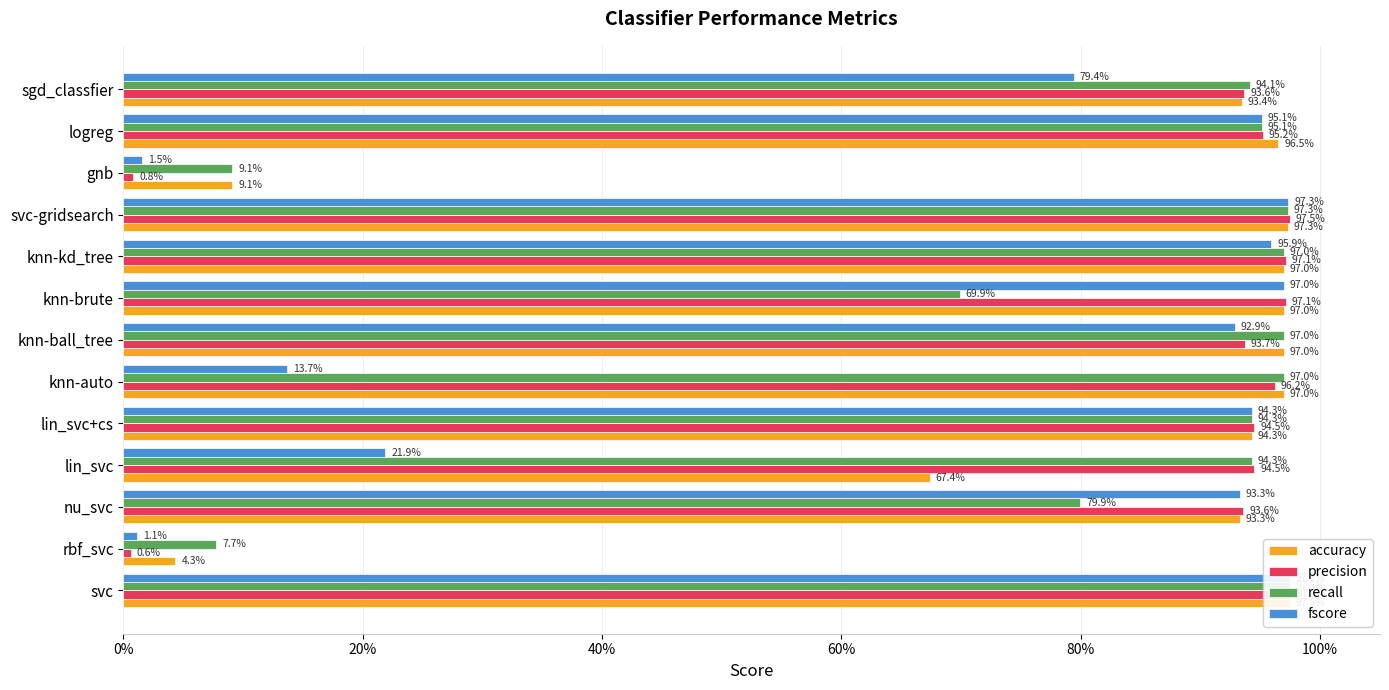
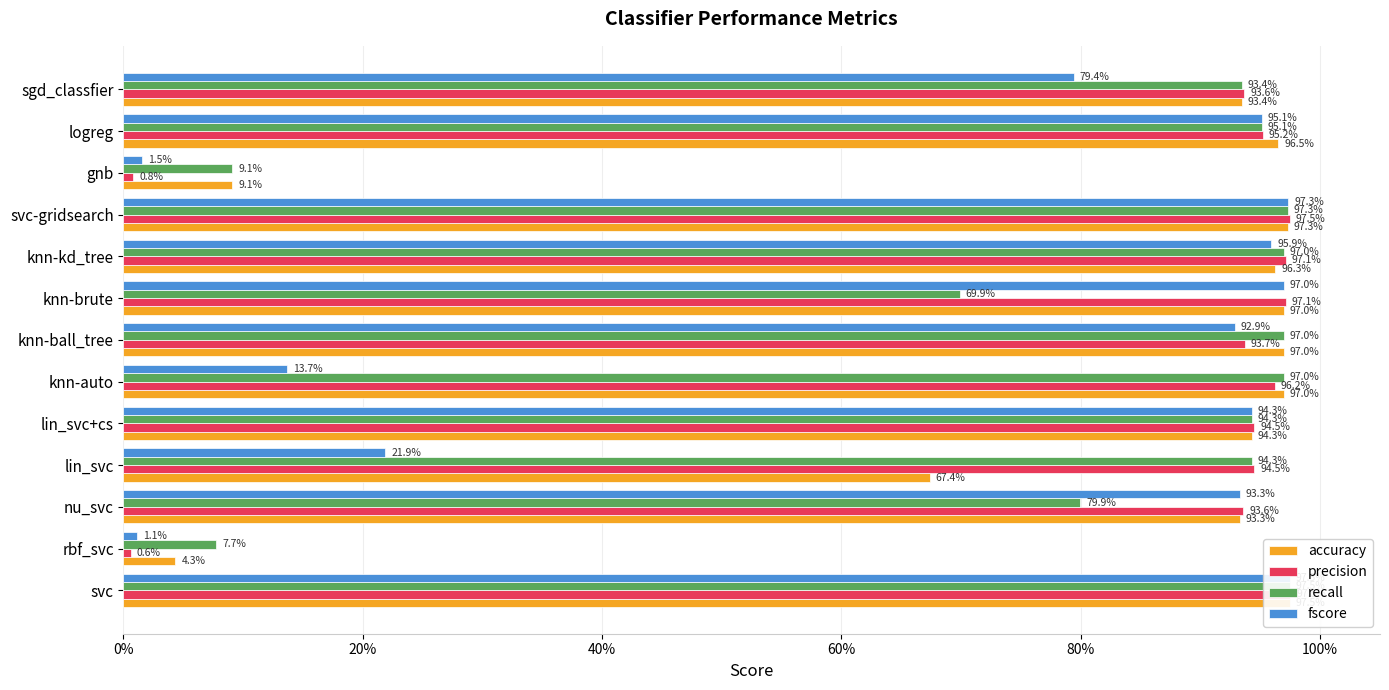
recall, sgd_classfier: 94.1% -> 93.4%
accuracy, knn-kd_tree: 97.0% -> 96.3%
